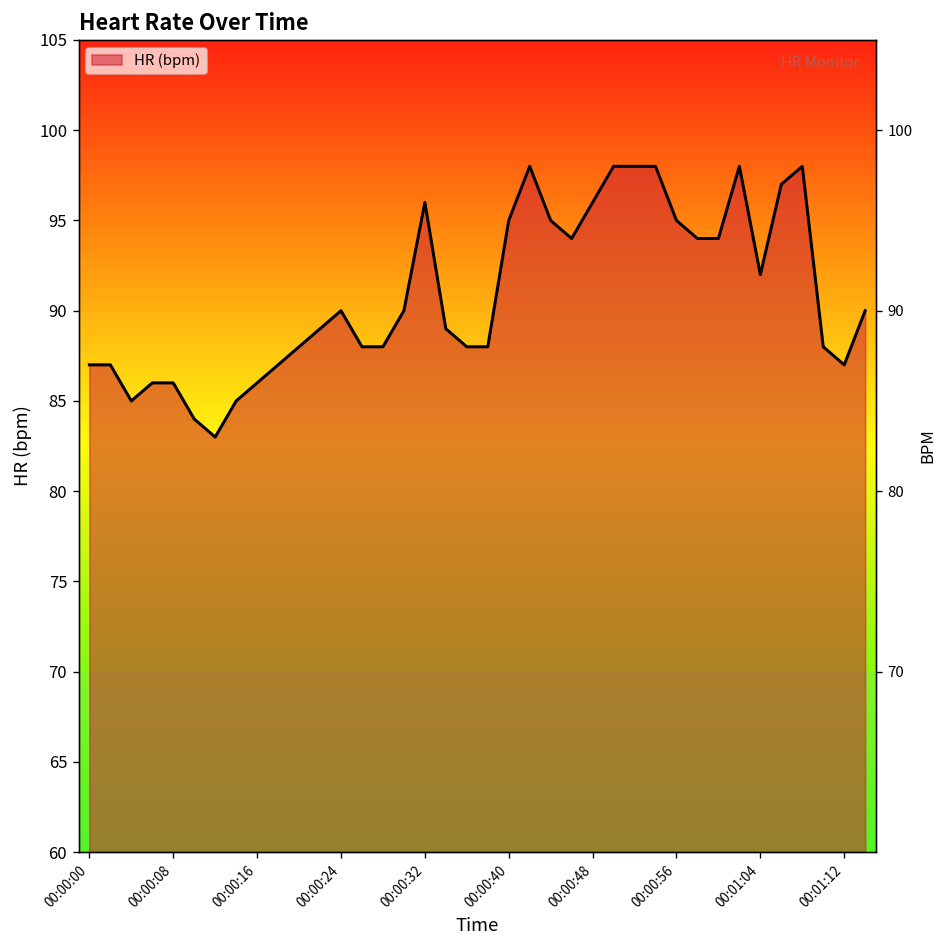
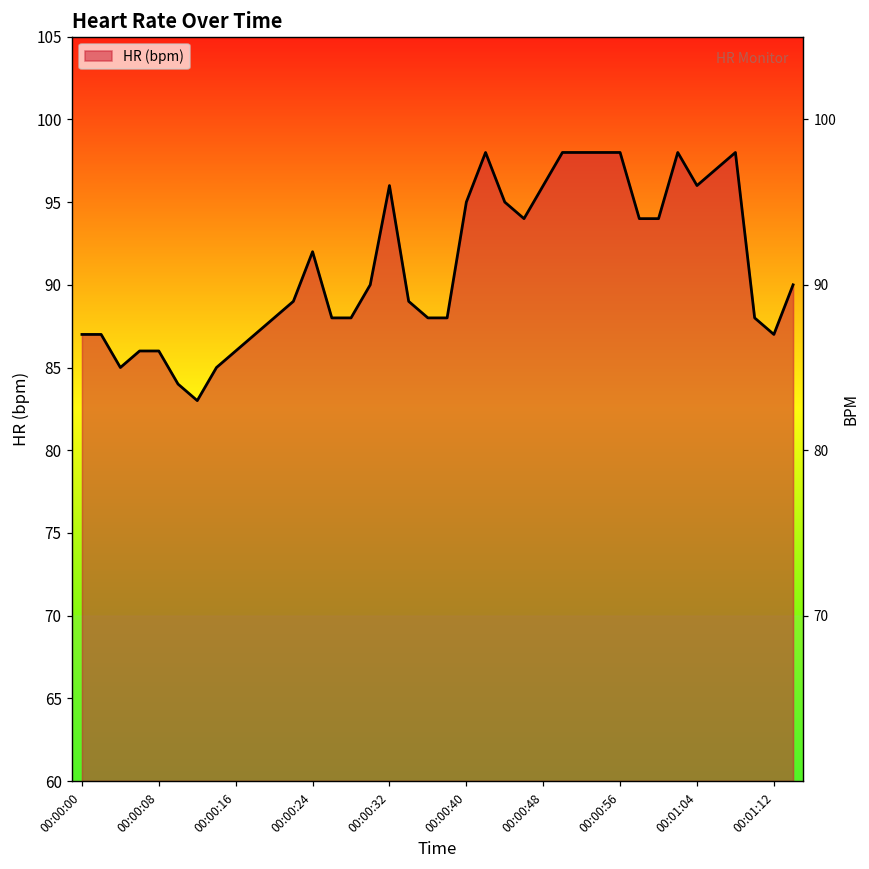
00:00:24: 90 -> 92
00:00:56: 95 -> 98
00:01:04: 92 -> 96
